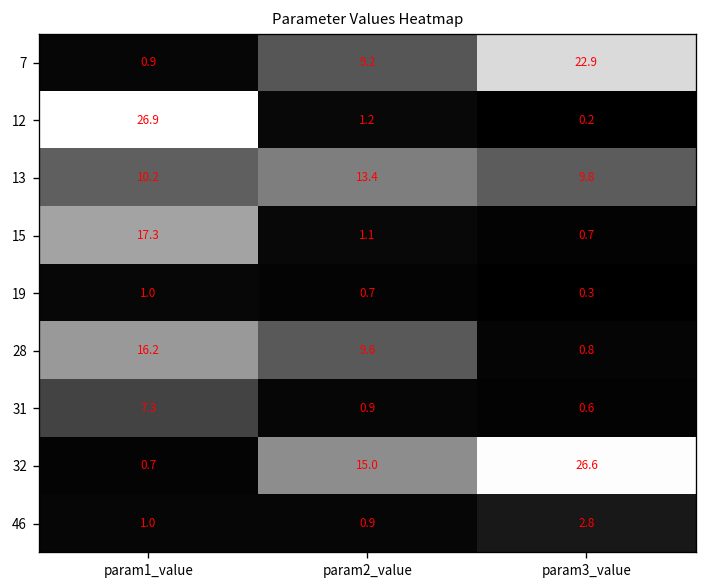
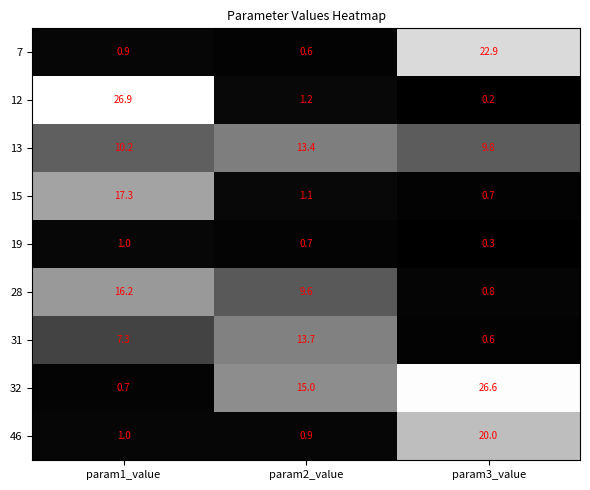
7, param2_value: 9.2 -> 0.6
31, param2_value: 0.9 -> 13.7
46, param3_value: 2.8 -> 20.0
